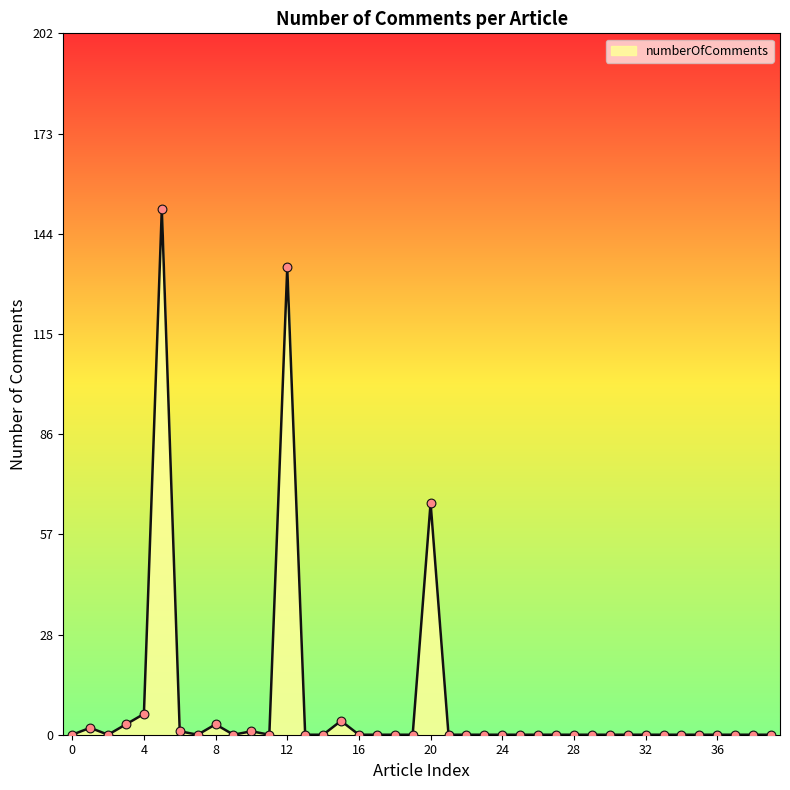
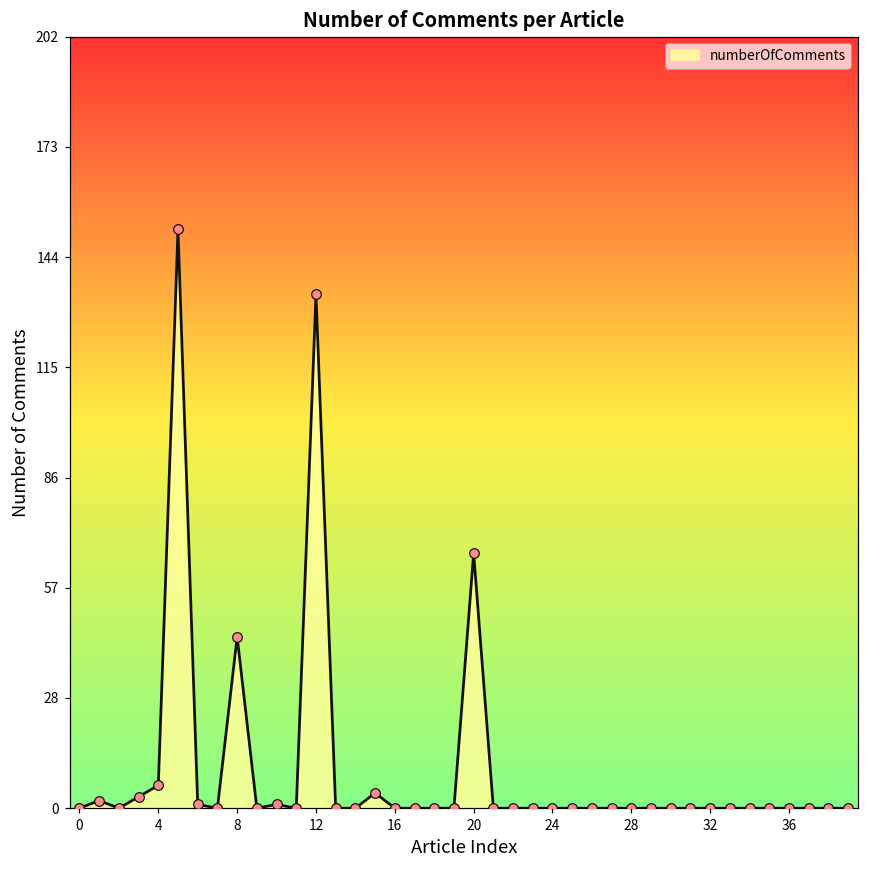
8: 3 -> 45
